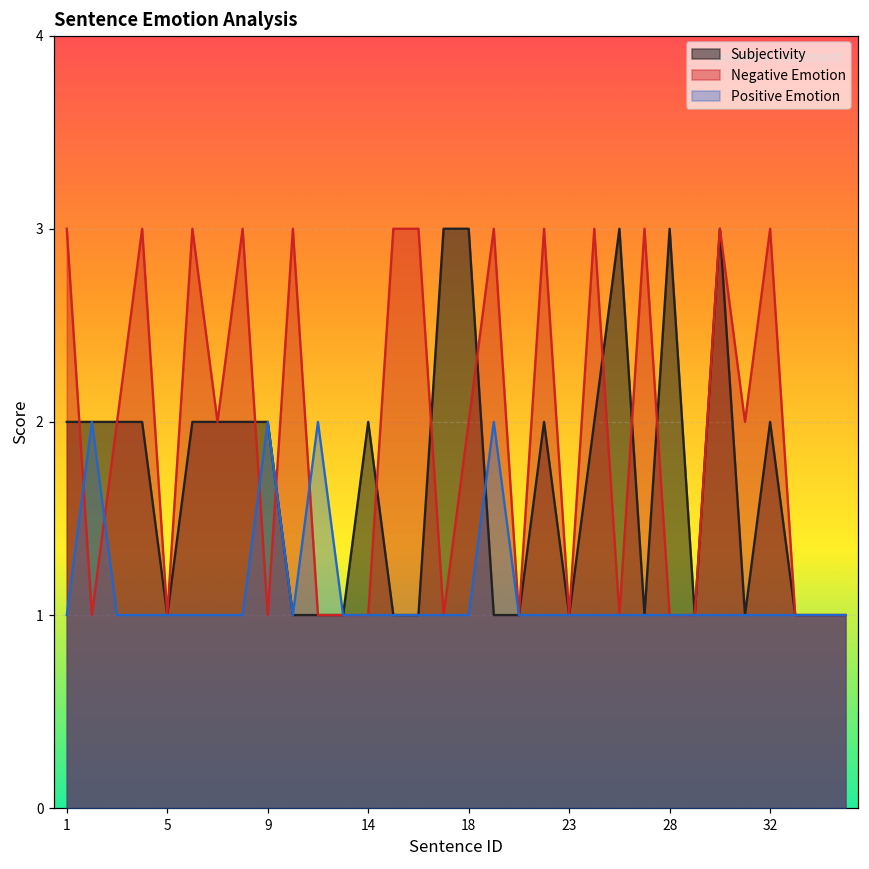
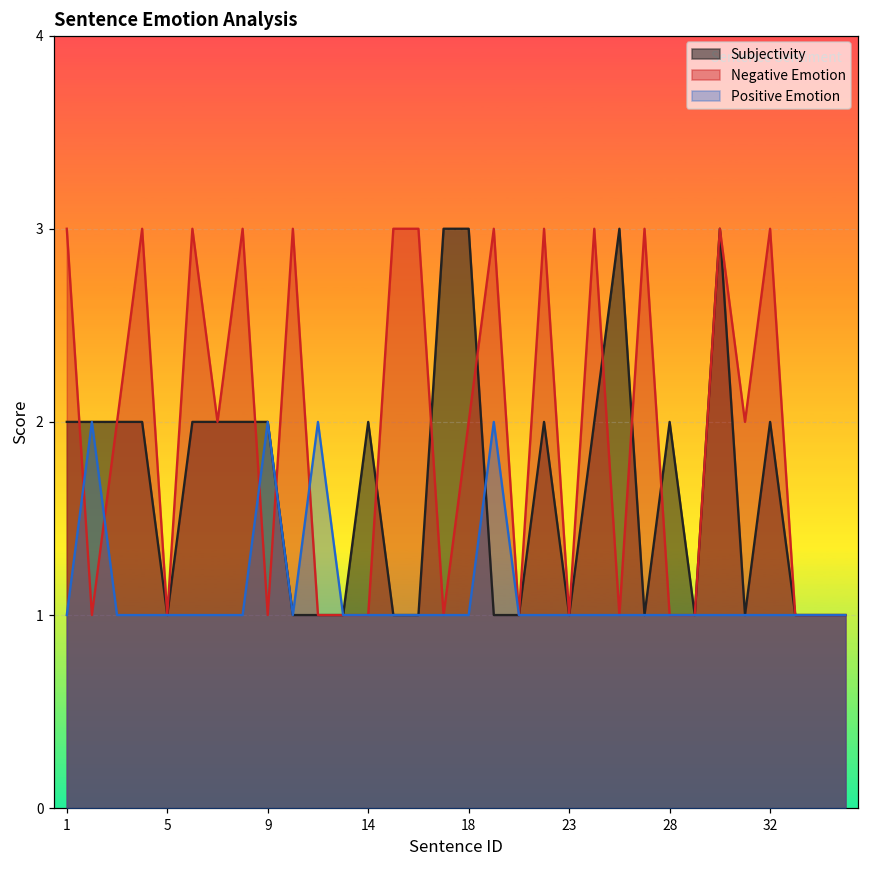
Subjectivity, 28: 3 -> 2
